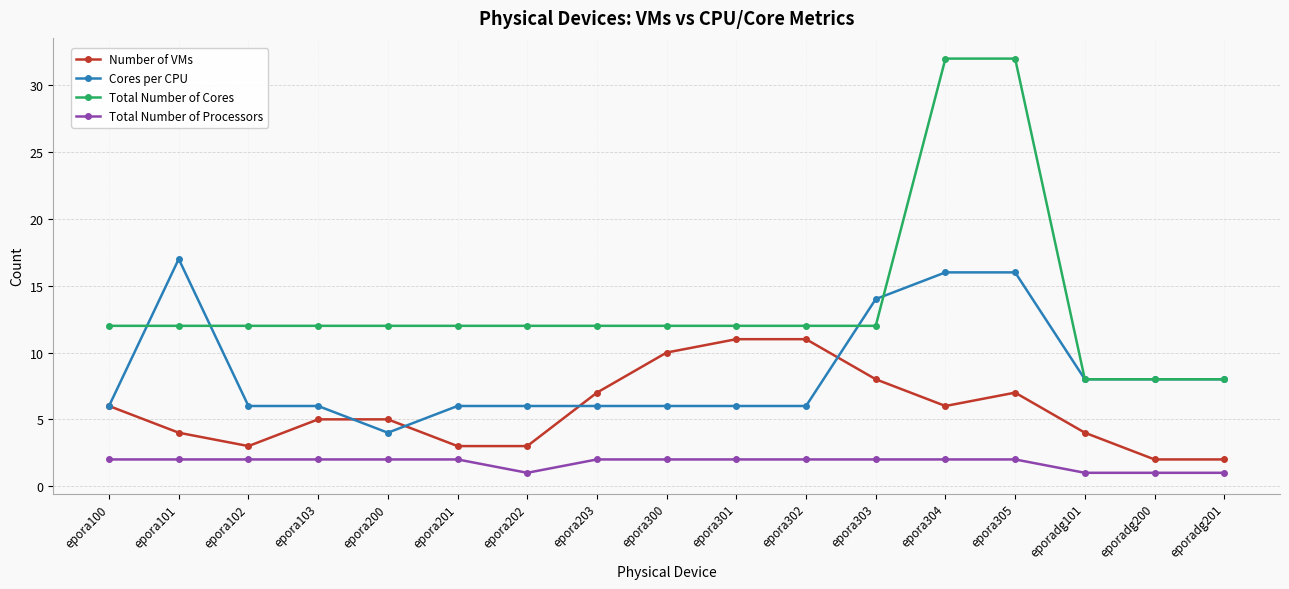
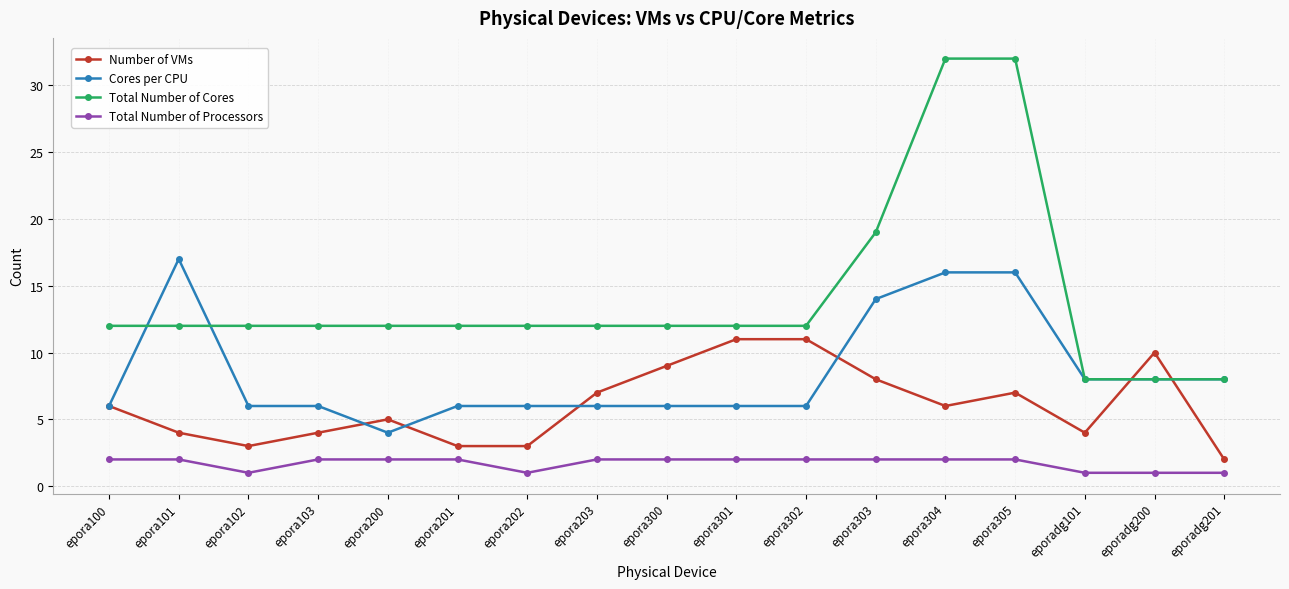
Total Number of Processors, epora102: 2 -> 1
Number of VMs, epora103: 5 -> 4
Number of VMs, epora300: 10 -> 9
Total Number of Cores, epora303: 12 -> 19
Number of VMs, eporadg200: 2 -> 10
